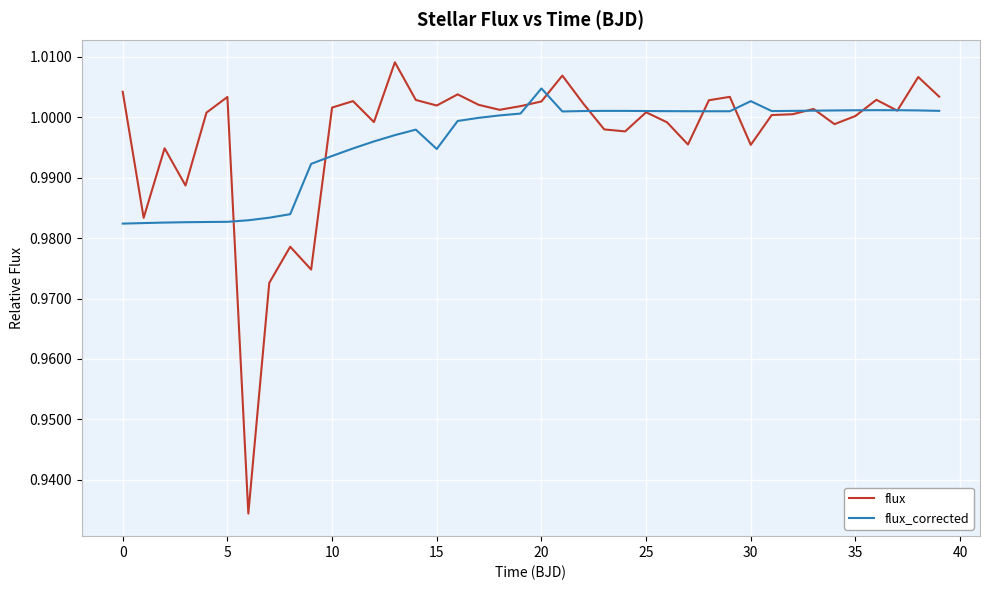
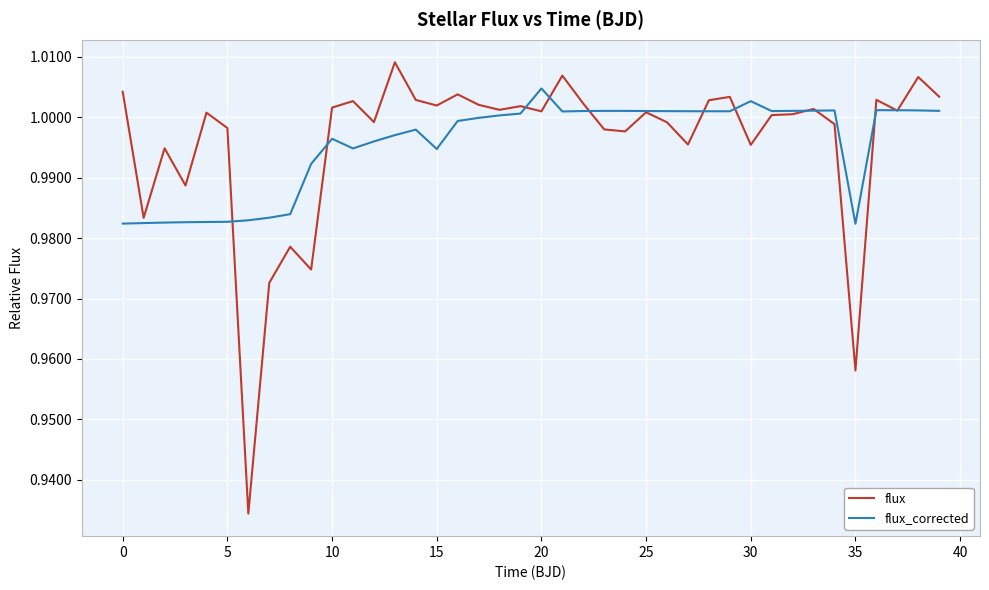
flux, 5: 1.003 -> 0.998
flux_corrected, 10: 0.994 -> 0.996
flux, 20: 1.003 -> 1.001
flux, 35: 1.000 -> 0.958
flux_corrected, 35: 1.001 -> 0.982
